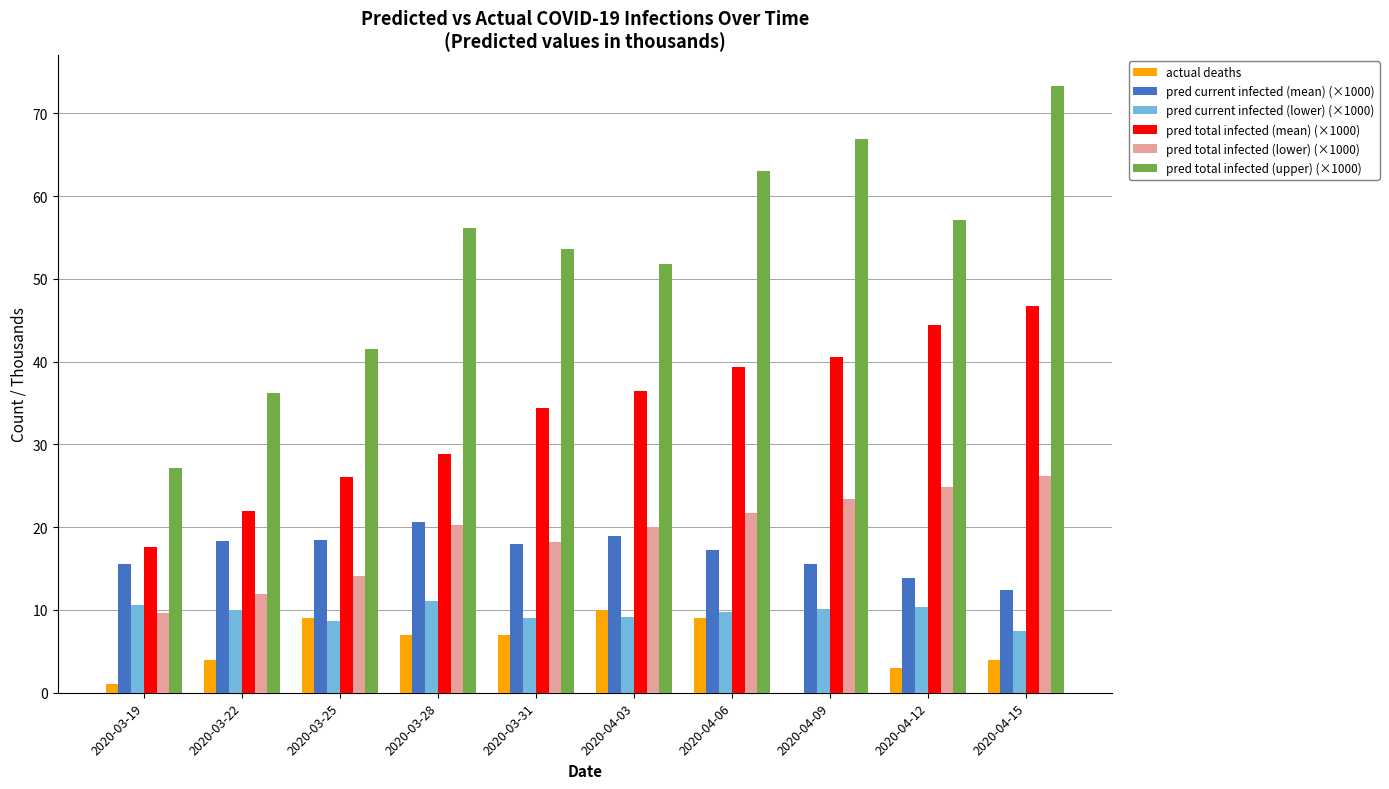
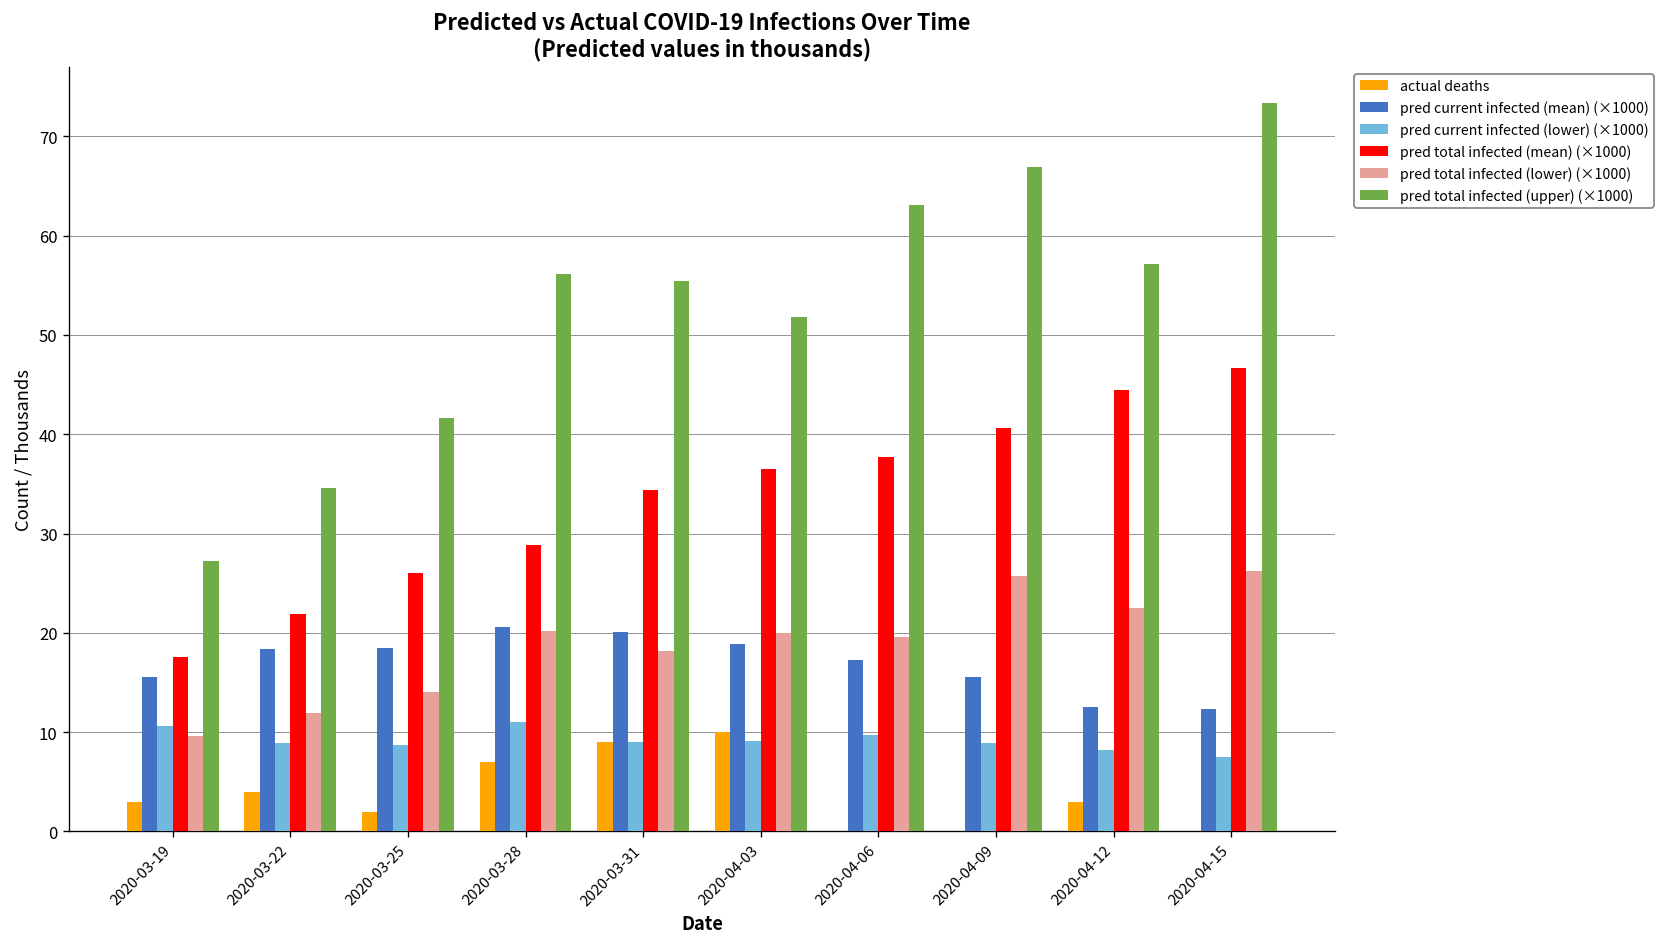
actual deaths, 2020-03-19: 1 -> 3
pred current infected (lower) (×1000), 2020-03-22: 10 -> 9
pred total infected (upper) (×1000), 2020-03-22: 36 -> 35
actual deaths, 2020-03-25: 9 -> 2
actual deaths, 2020-03-31: 7 -> 9
pred current infected (mean) (×1000), 2020-03-31: 18 -> 20
pred total infected (upper) (×1000), 2020-03-31: 54 -> 55
actual deaths, 2020-04-06: 9 -> 0
pred total infected (mean) (×1000), 2020-04-06: 39 -> 38
pred total infected (lower) (×1000), 2020-04-06: 22 -> 20
pred current infected (lower) (×1000), 2020-04-09: 10 -> 9
pred total infected (lower) (×1000), 2020-04-09: 23 -> 26
pred current infected (mean) (×1000), 2020-04-12: 14 -> 13
pred current infected (lower) (×1000), 2020-04-12: 10 -> 8
pred total infected (lower) (×1000), 2020-04-12: 25 -> 23
actual deaths, 2020-04-15: 4 -> 0
